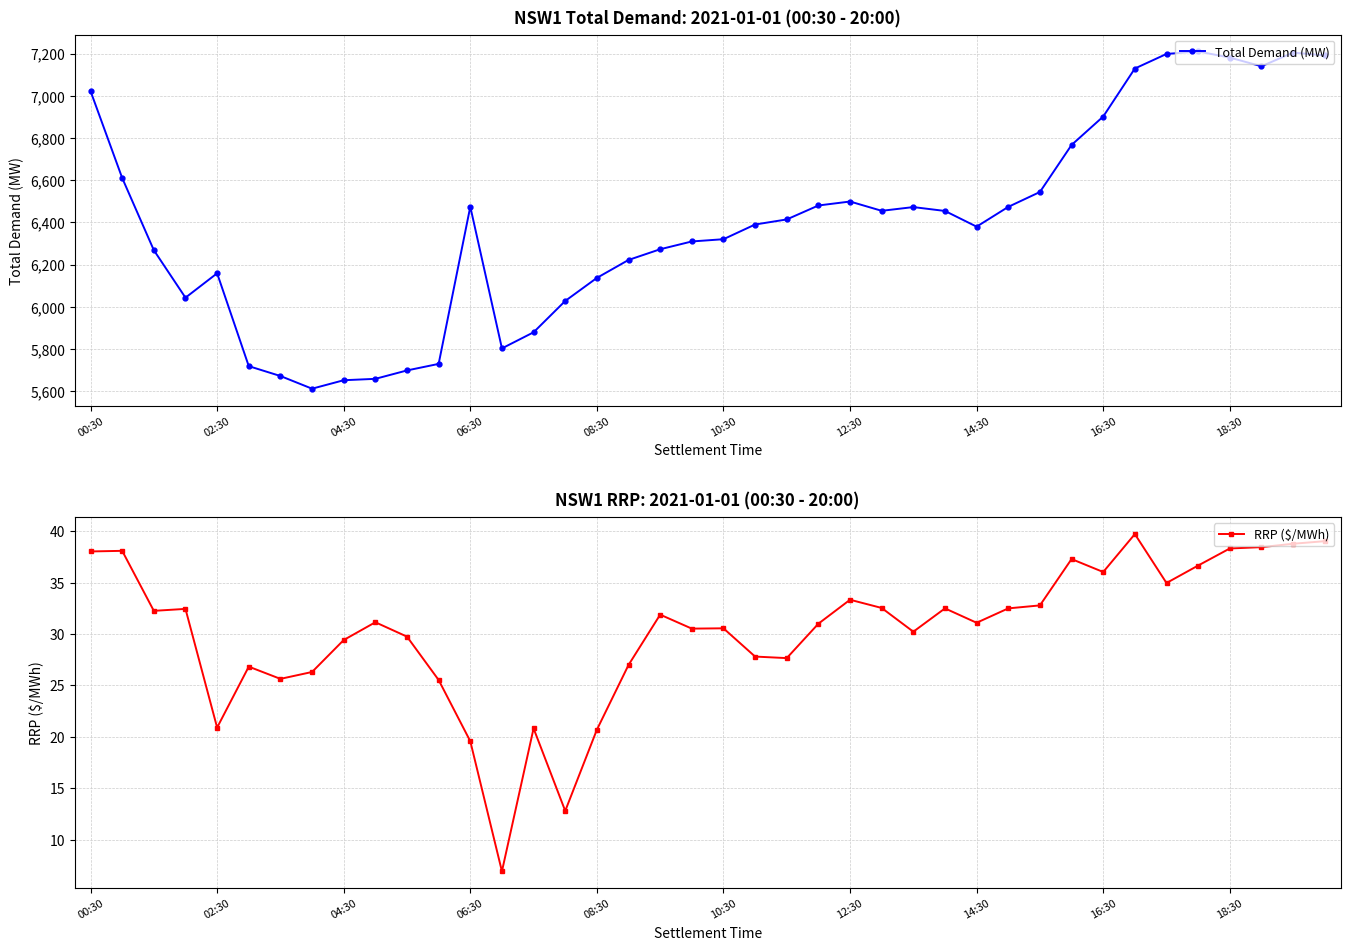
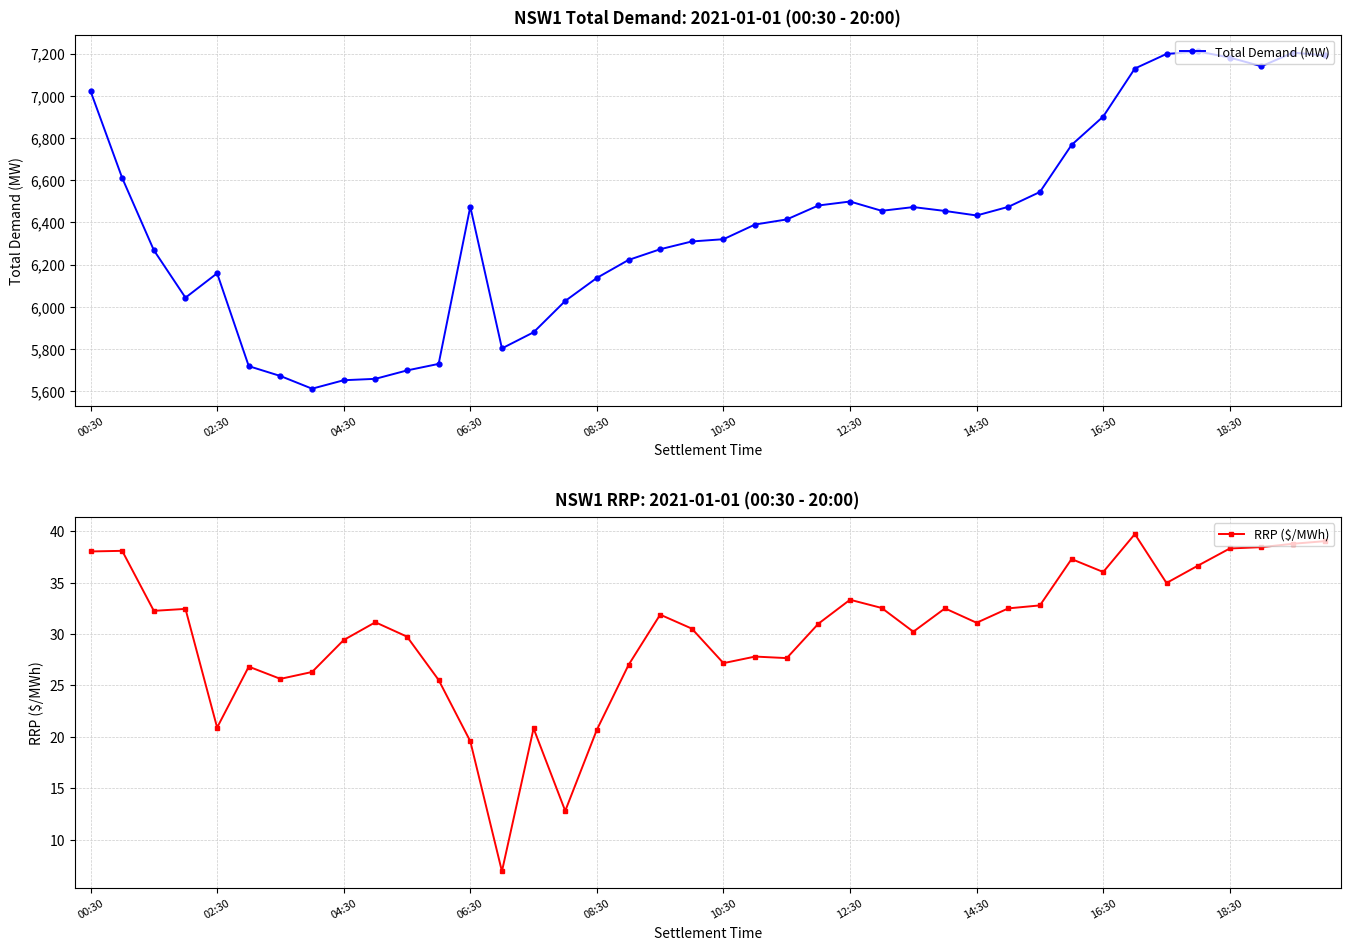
NSW1 Total Demand: 2021-01-01 (00:30 - 20:00), 14:30: 6,380 -> 6,430
NSW1 RRP: 2021-01-01 (00:30 - 20:00), 10:30: 30.6 -> 27.2
